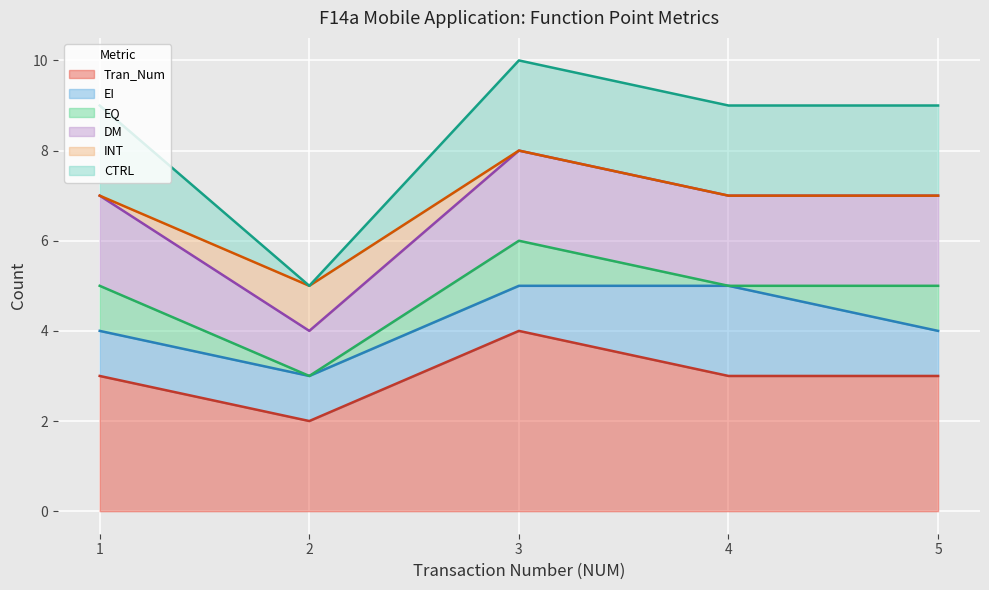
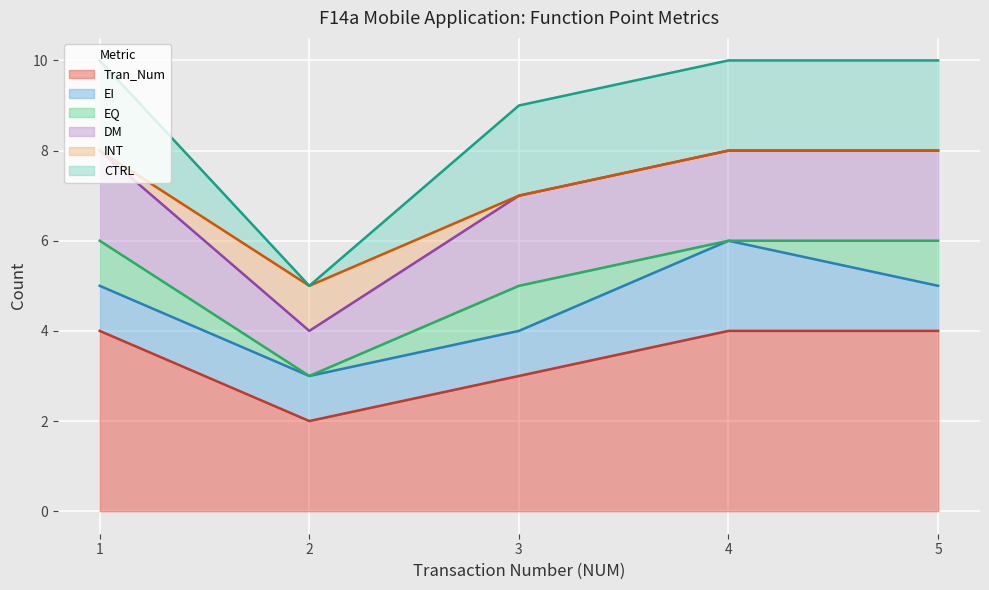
Tran_Num, 1: 3 -> 4
Tran_Num, 3: 4 -> 3
Tran_Num, 4: 3 -> 4
Tran_Num, 5: 3 -> 4
